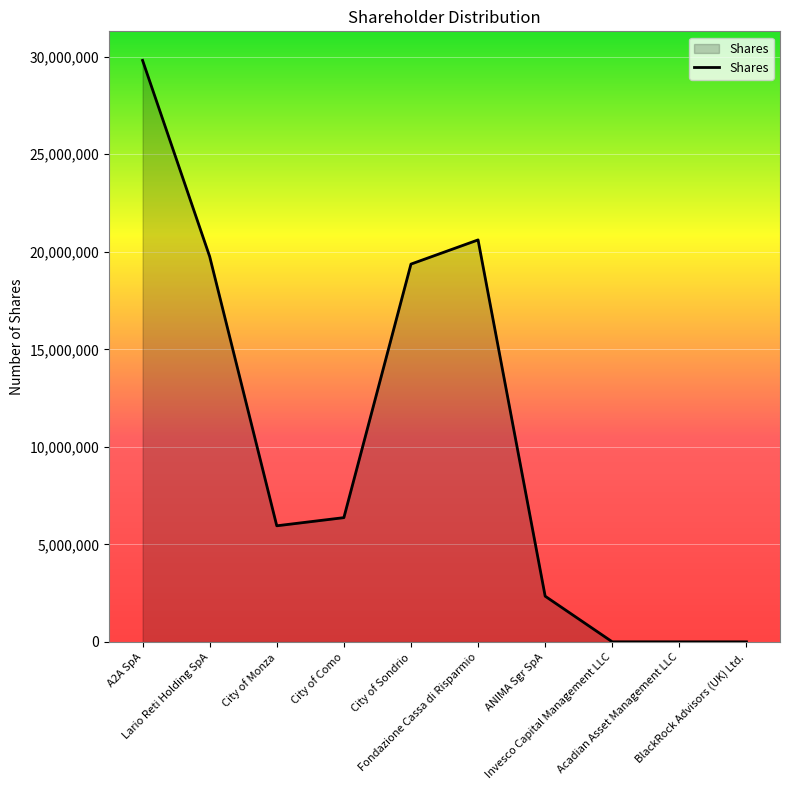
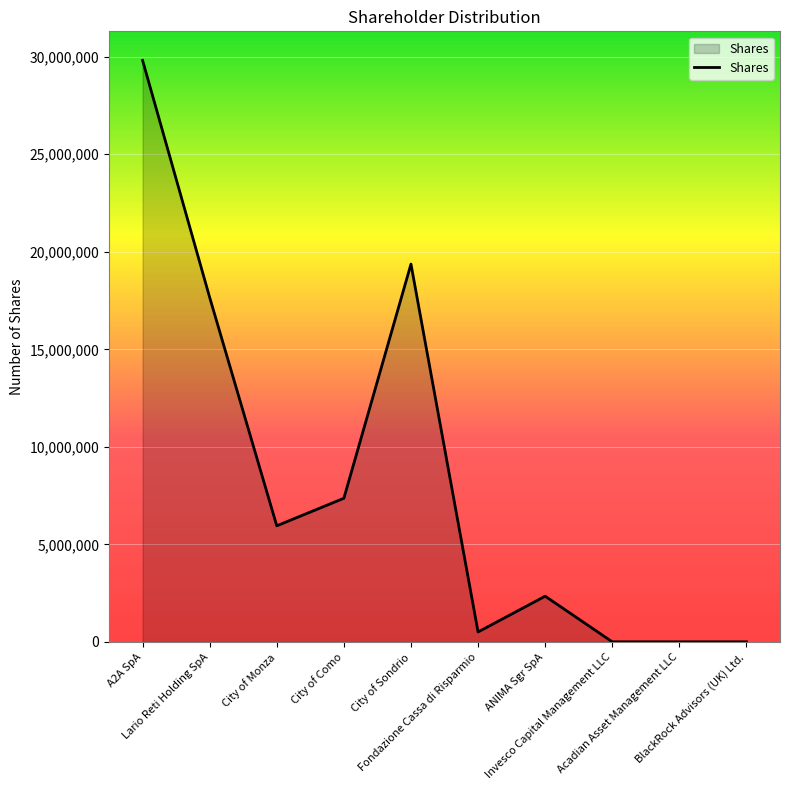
Lario Reti Holding SpA: 19,800,000 -> 17,700,000
City of Como: 6,400,000 -> 7,400,000
Fondazione Cassa di Risparmio: 20,600,000 -> 500,000
